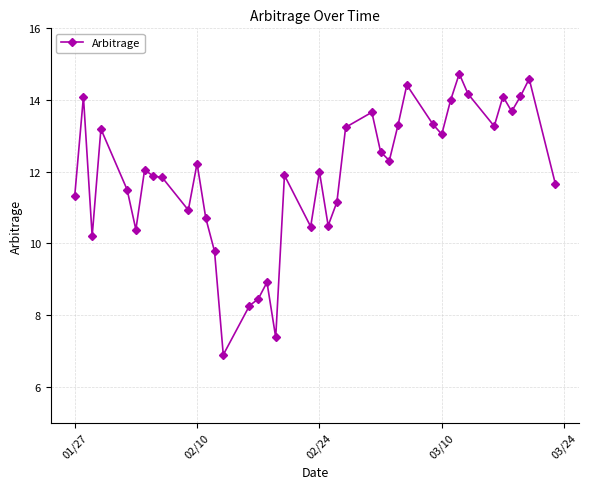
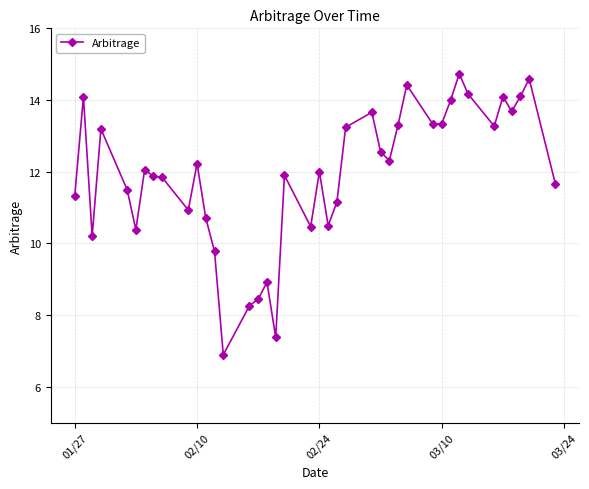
03/10: 13.0 -> 13.3
